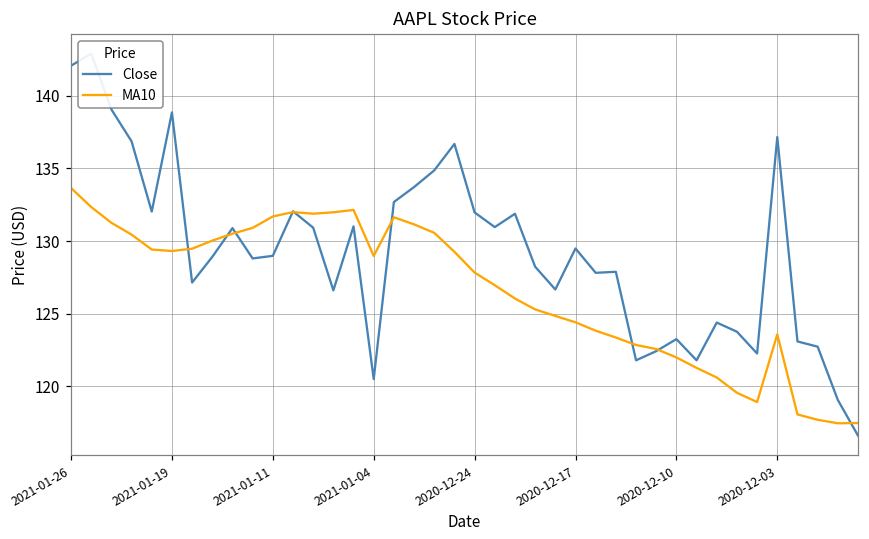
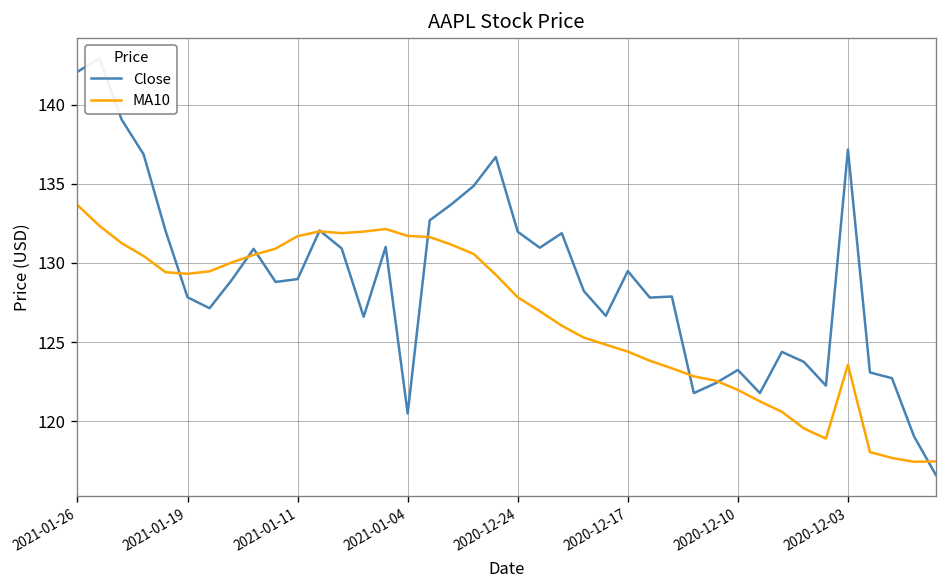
Close, 2021-01-19: 138.9 -> 127.8
MA10, 2021-01-04: 129.0 -> 131.7
